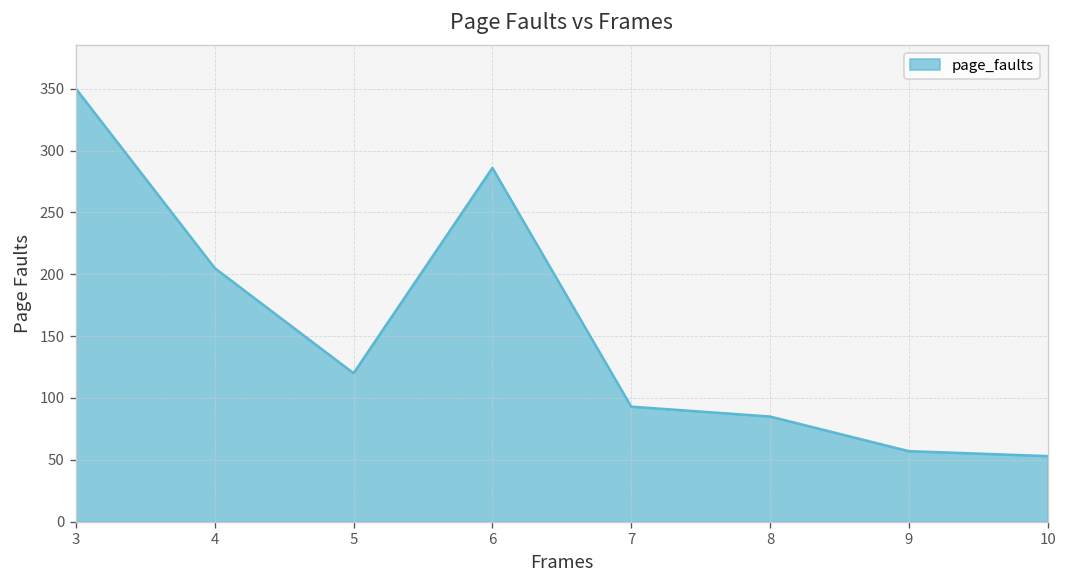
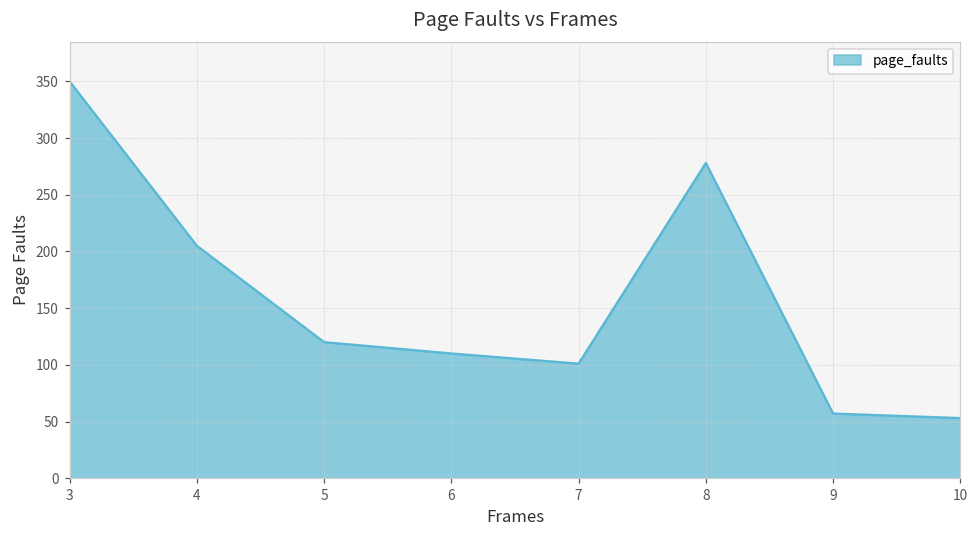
6: 286 -> 110
7: 93 -> 101
8: 85 -> 278
